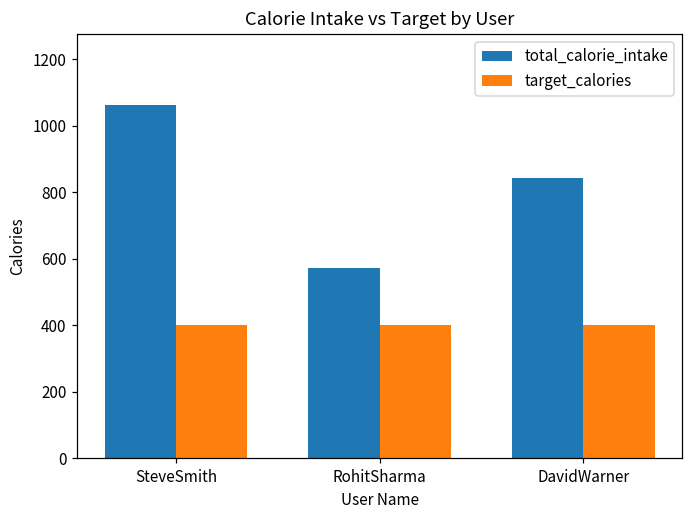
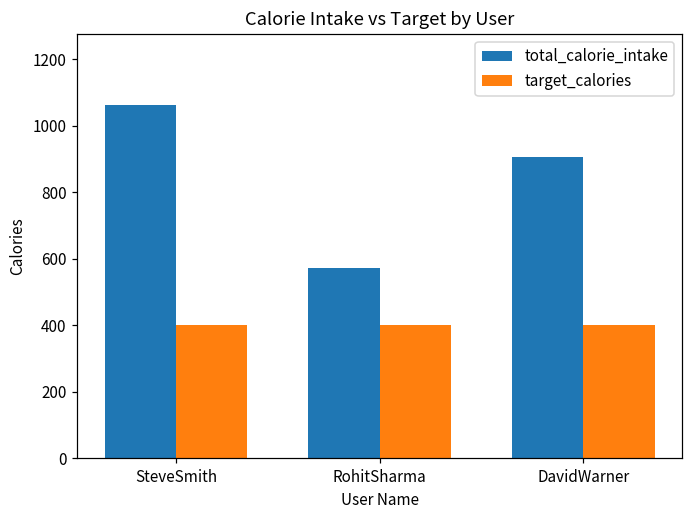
total_calorie_intake, DavidWarner: 840 -> 910
